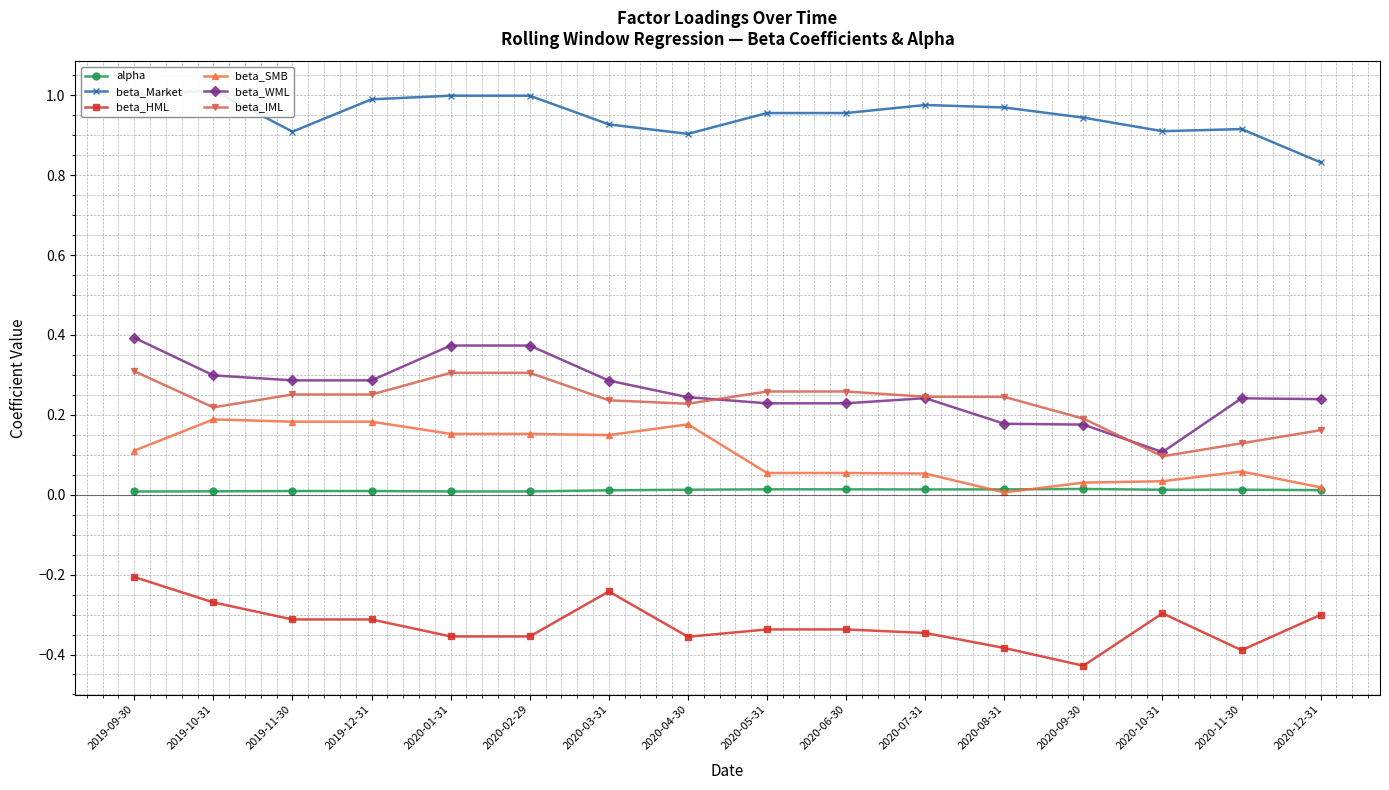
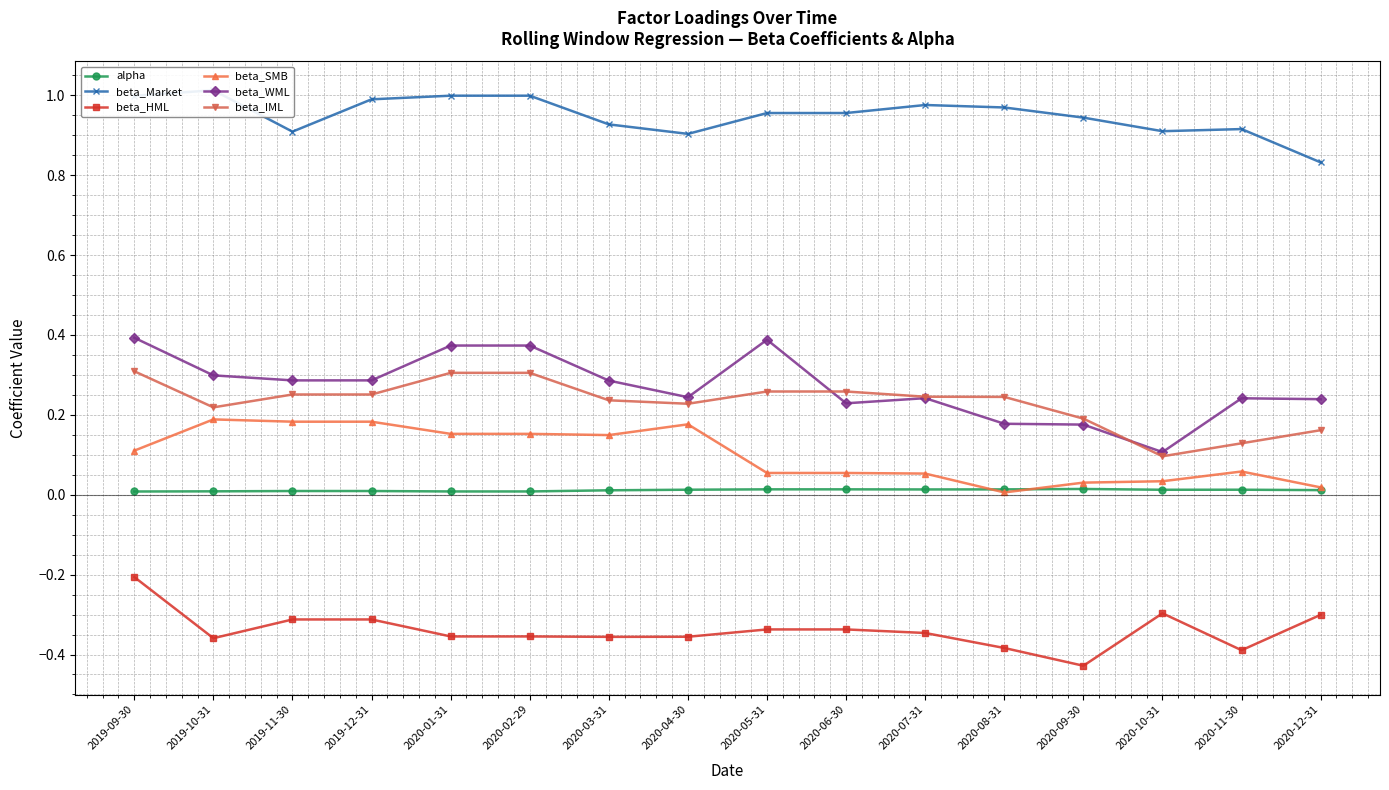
beta_HML, 2019-10-31: -0.27 -> -0.36
beta_HML, 2020-03-31: -0.24 -> -0.36
beta_WML, 2020-05-31: 0.23 -> 0.39
